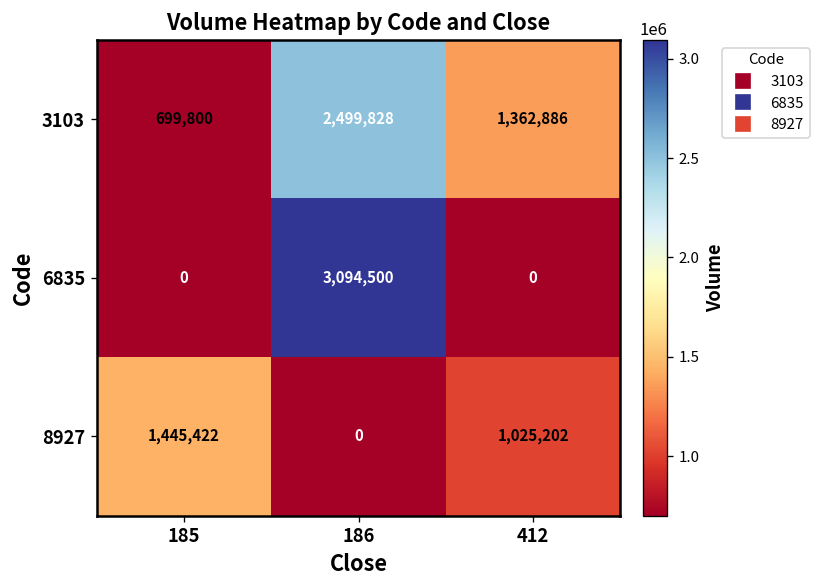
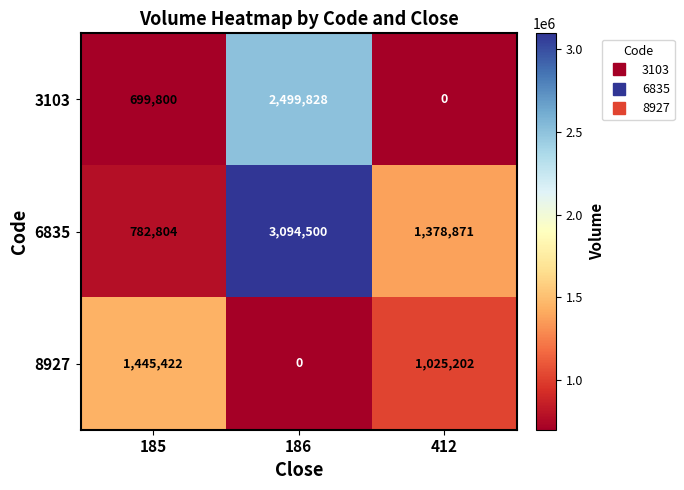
3103, 412: 1,362,886 -> 0
6835, 185: 0 -> 782,804
6835, 412: 0 -> 1,378,871
